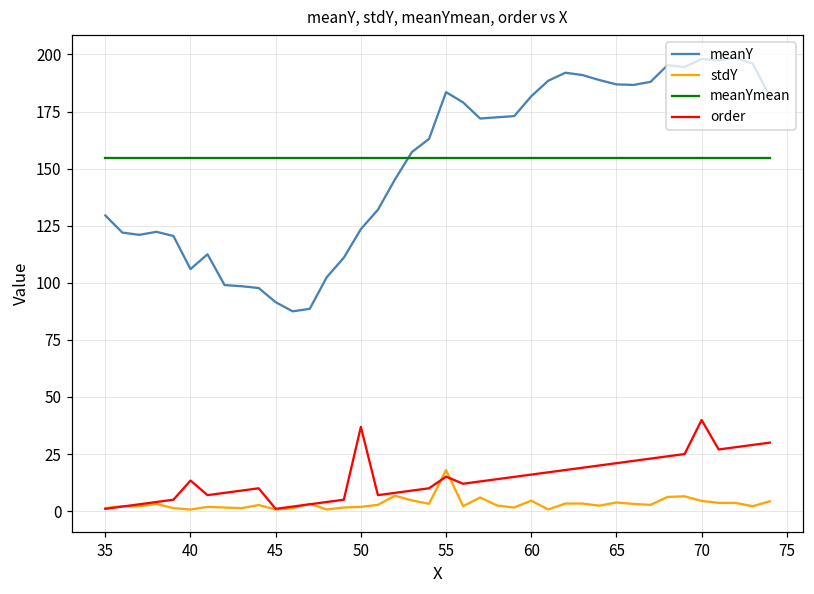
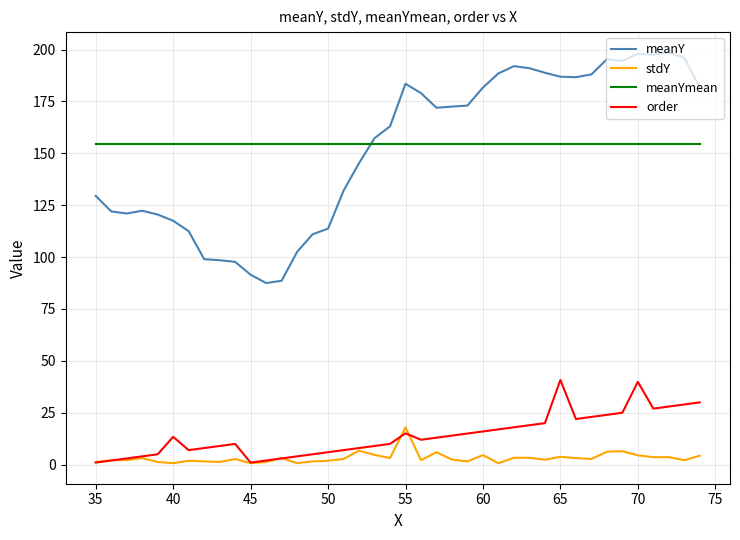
meanY, 40: 106 -> 118
meanY, 50: 124 -> 114
order, 50: 37 -> 6
order, 65: 21 -> 41
